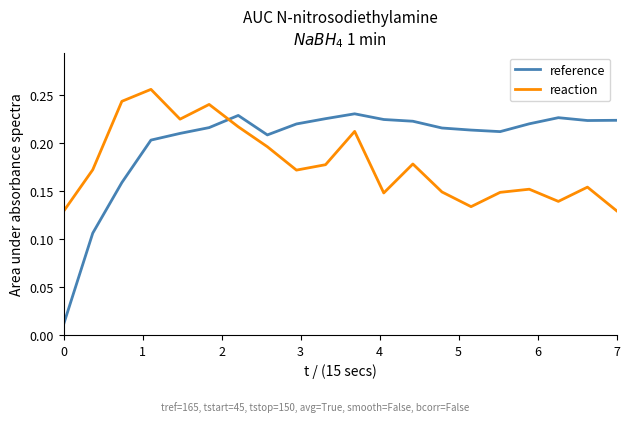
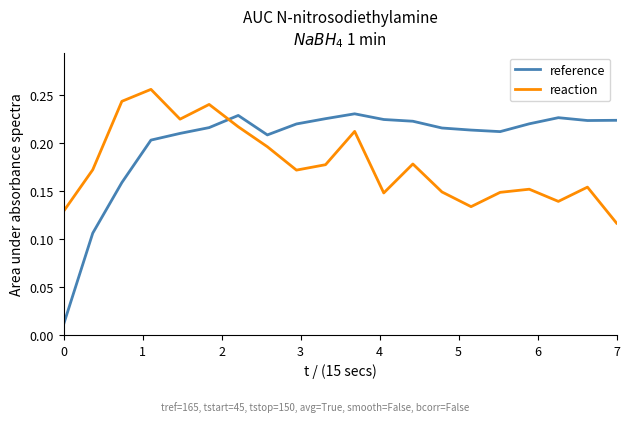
reaction, 7: 0.13 -> 0.12
